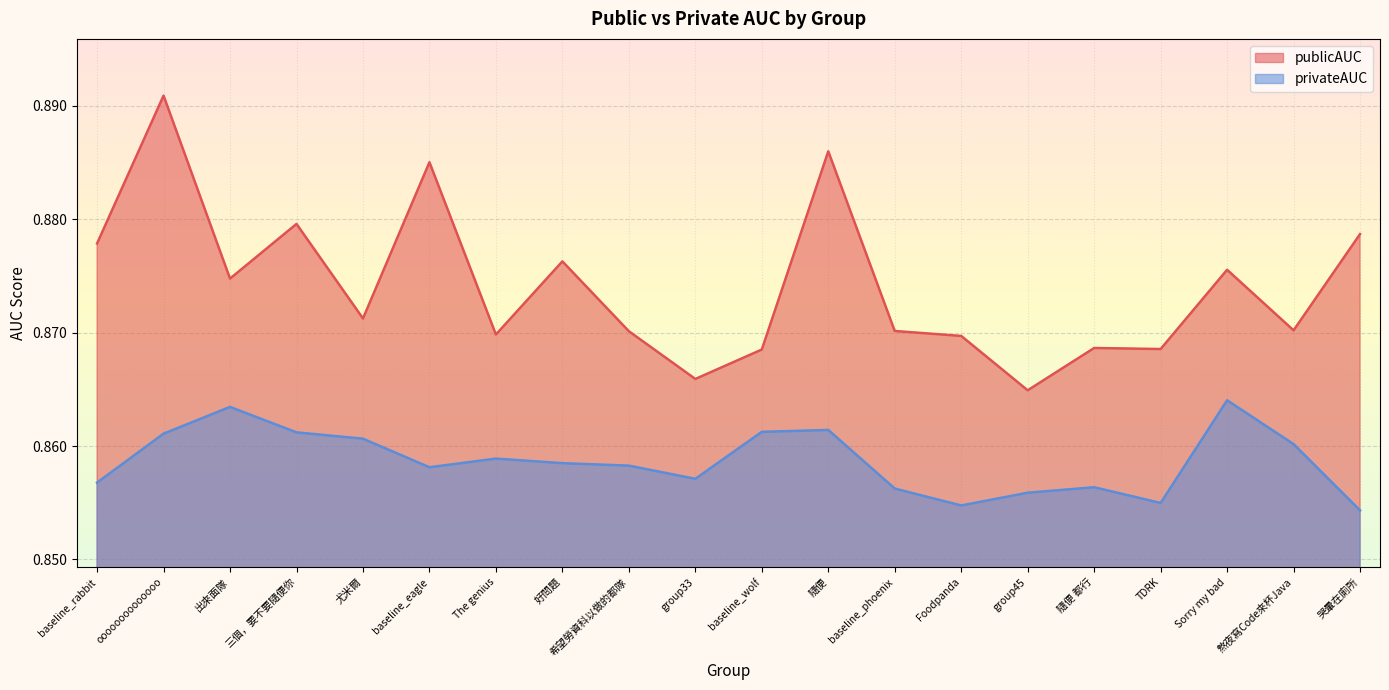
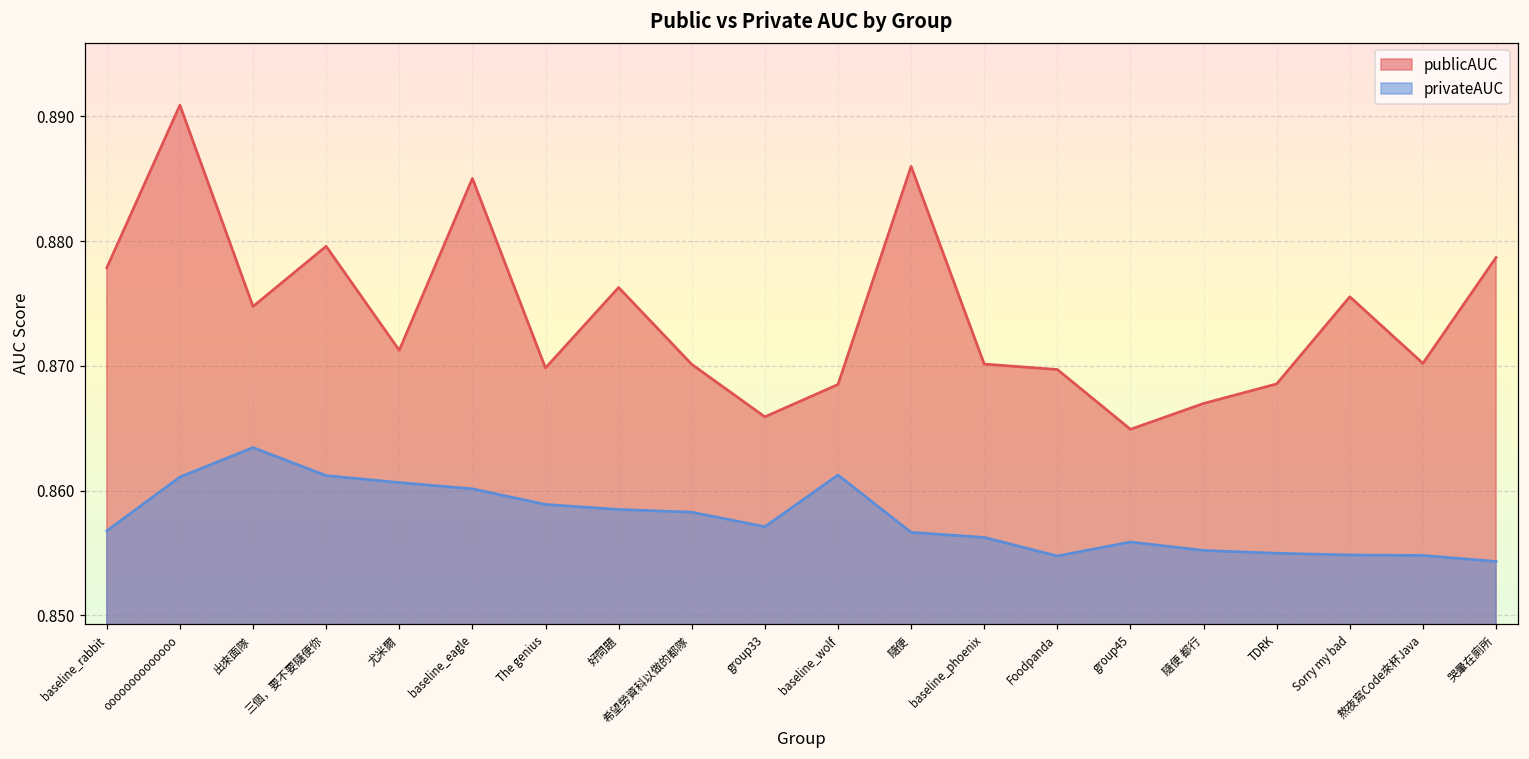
privateAUC, baseline_eagle: 0.8581 -> 0.8601
privateAUC, 隨便: 0.8614 -> 0.8567
publicAUC, 隨便 都行: 0.8686 -> 0.8670
privateAUC, 隨便 都行: 0.8564 -> 0.8552
privateAUC, Sorry my bad: 0.8640 -> 0.8548
privateAUC, 熬夜寫Code來杯Java: 0.8602 -> 0.8548
